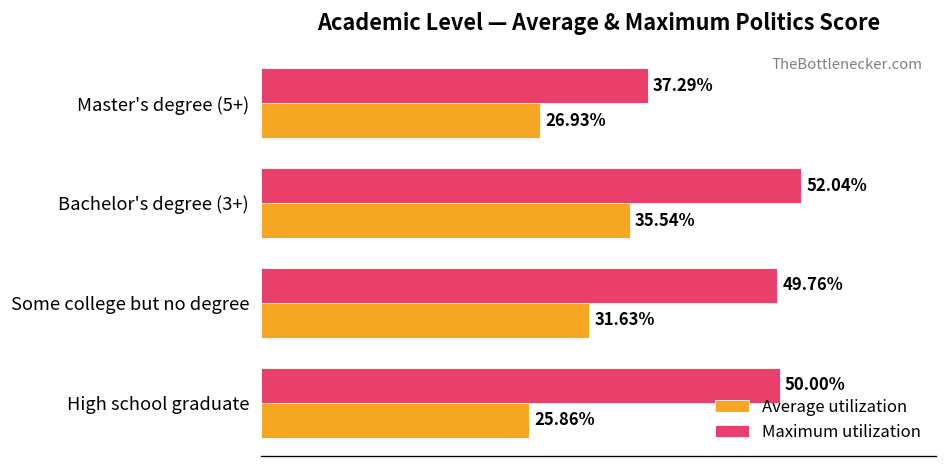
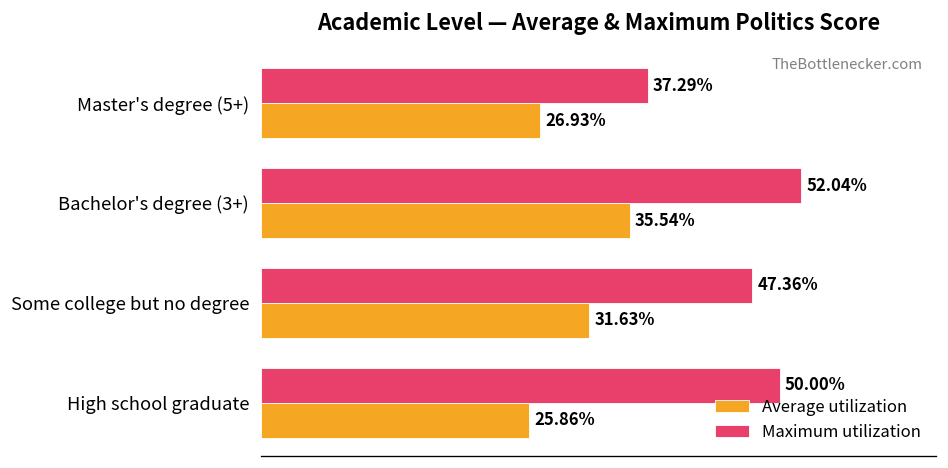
Maximum utilization, Some college but no degree: 49.76% -> 47.36%
